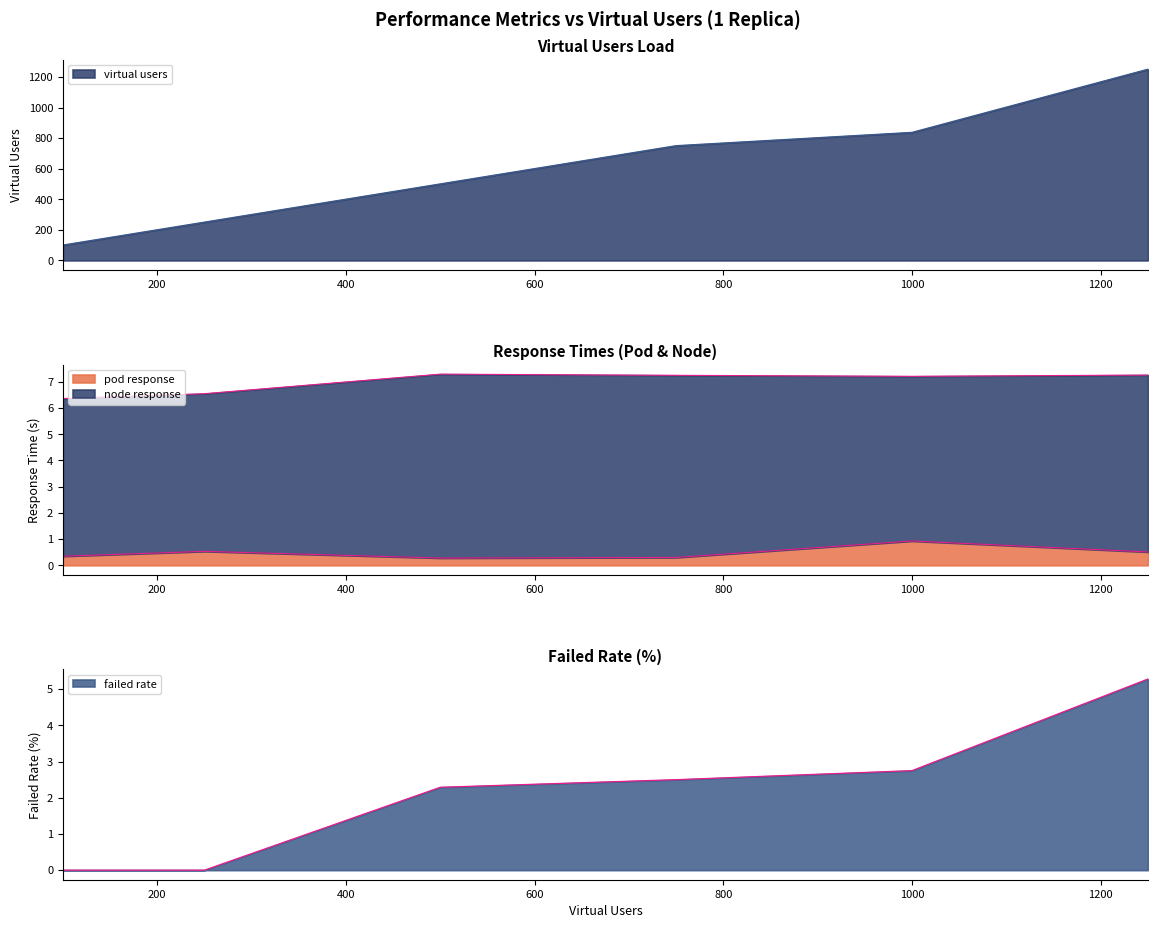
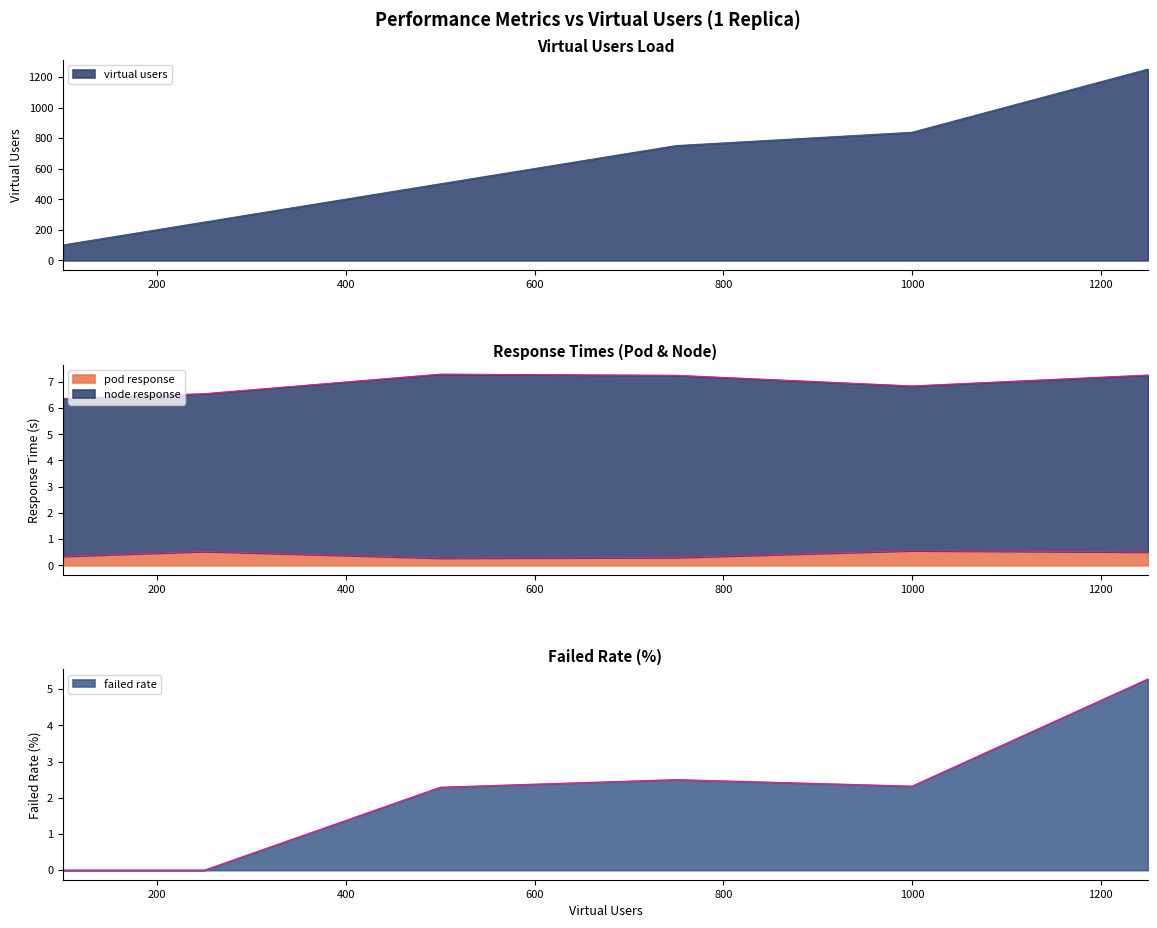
Response Times (Pod & Node), pod response, 1000: 0.9 -> 0.6
Failed Rate (%), 1000: 2.8 -> 2.3
